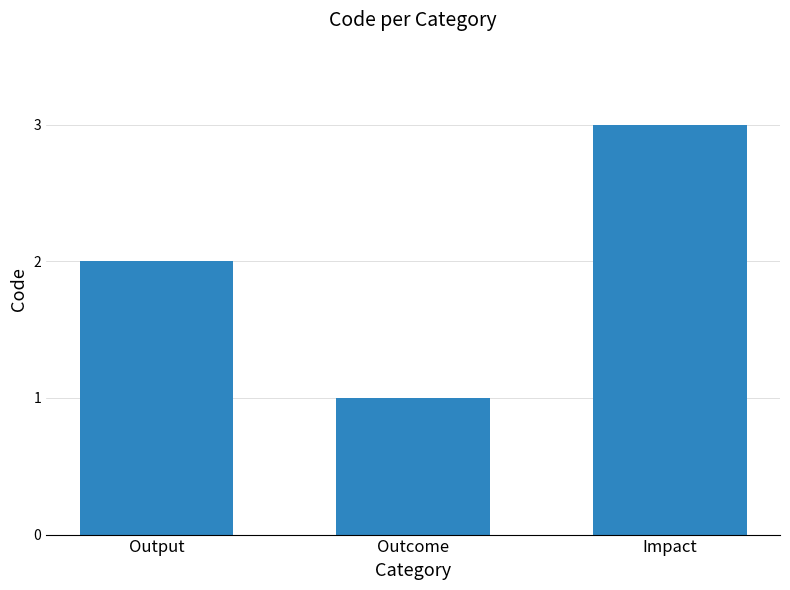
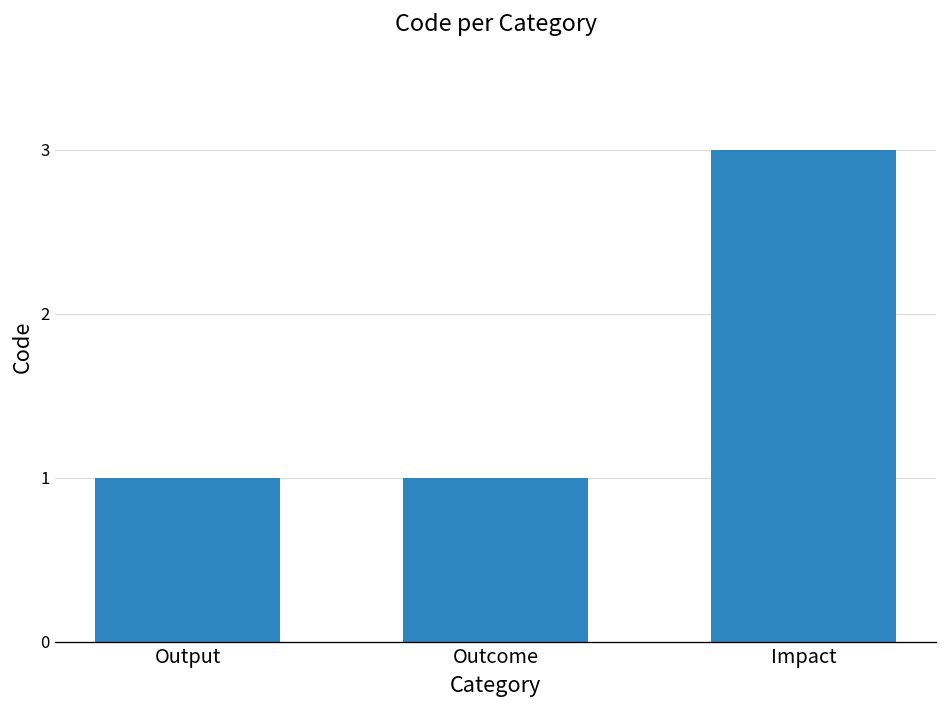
Output: 2 -> 1
